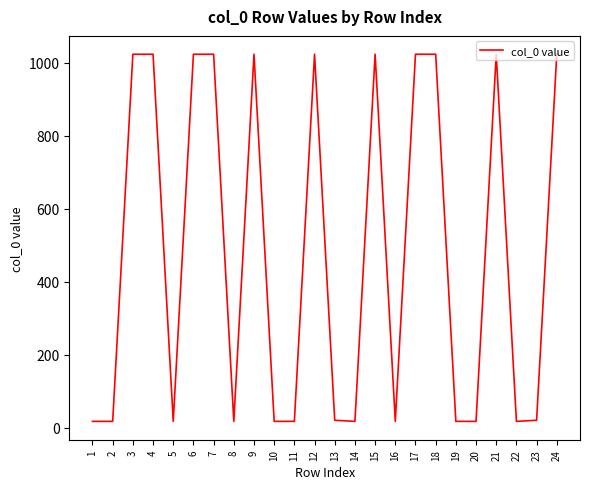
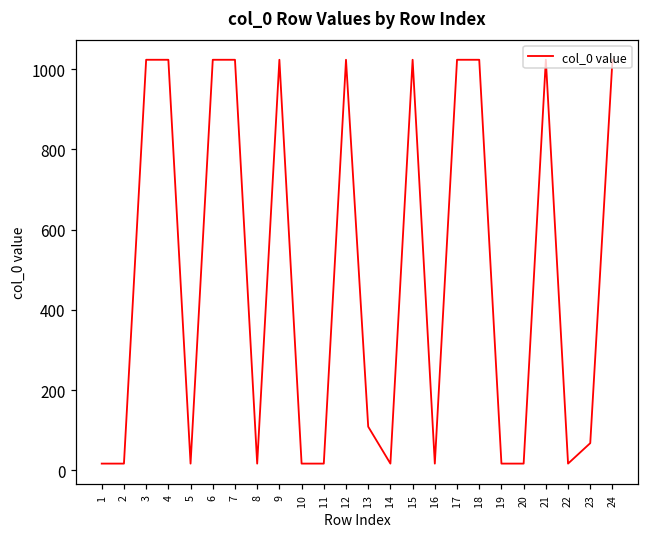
13: 20 -> 110
23: 20 -> 70
